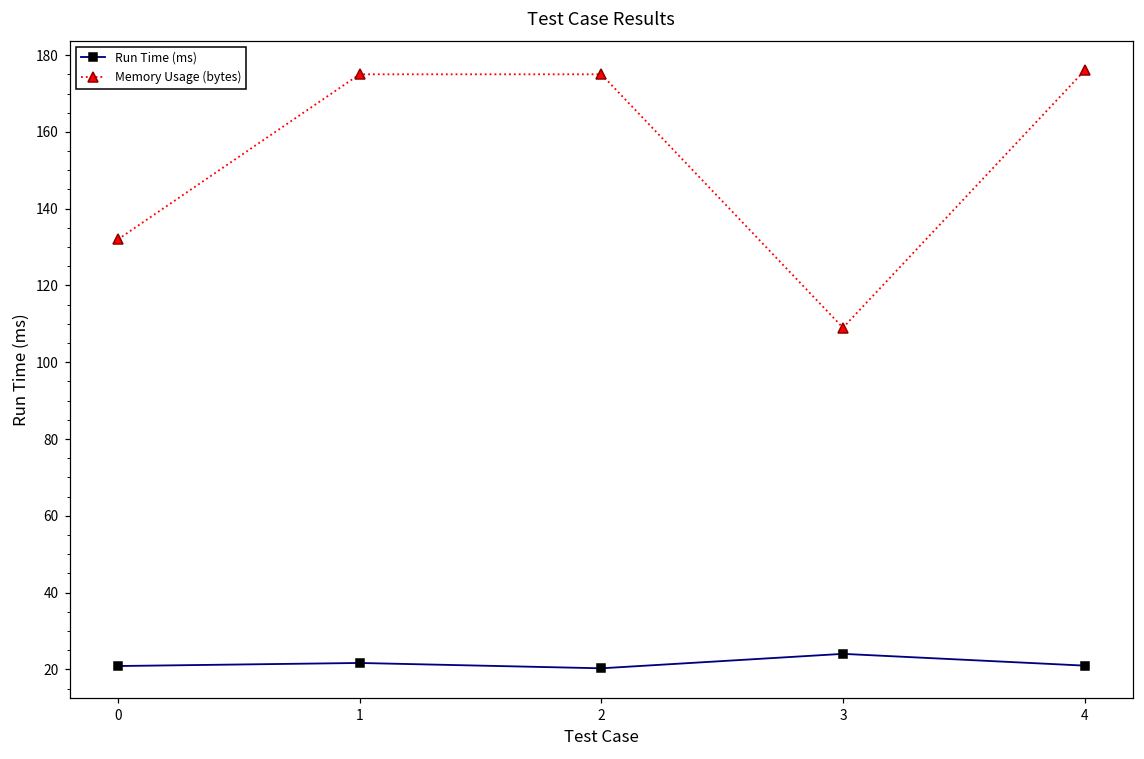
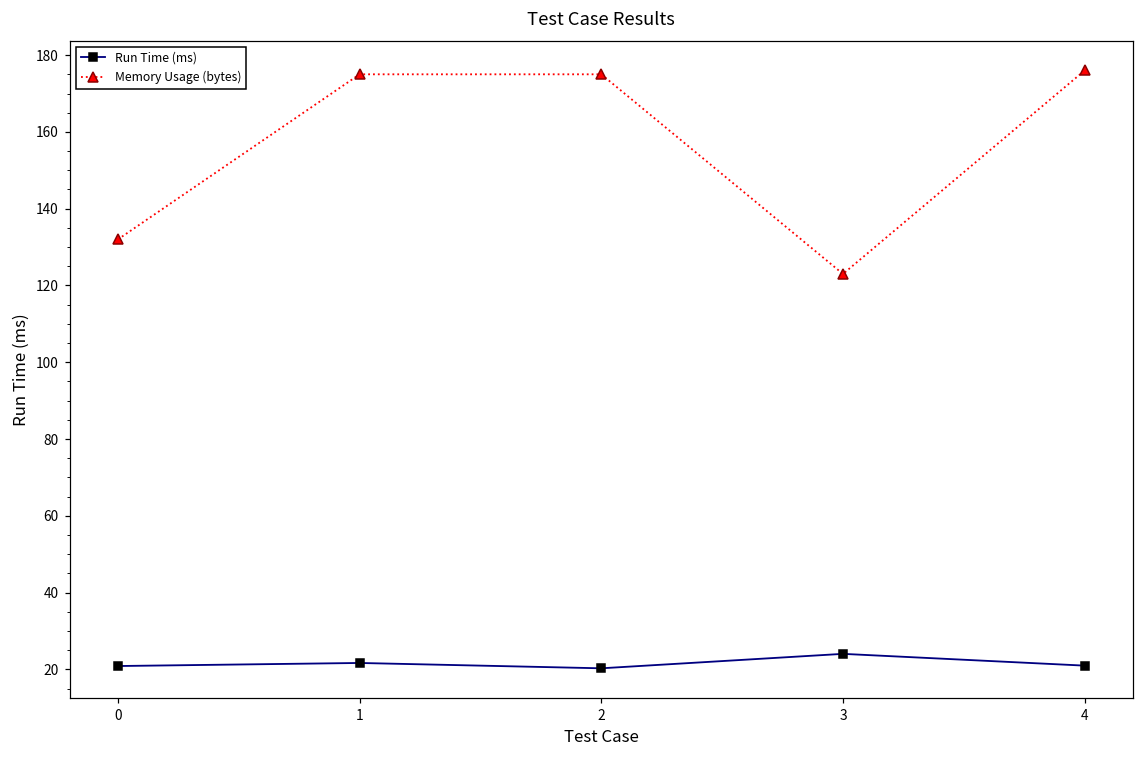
Memory Usage (bytes), 3: 109 -> 123
